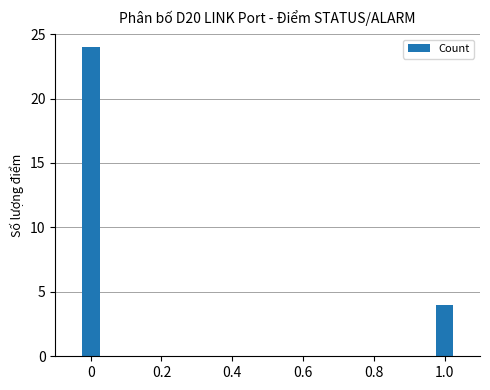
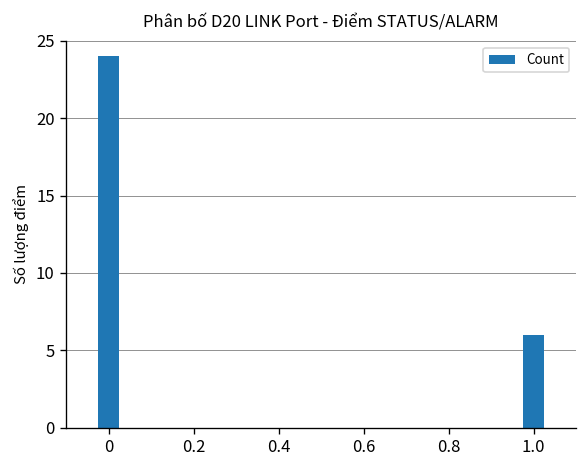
1.0: 4 -> 6
